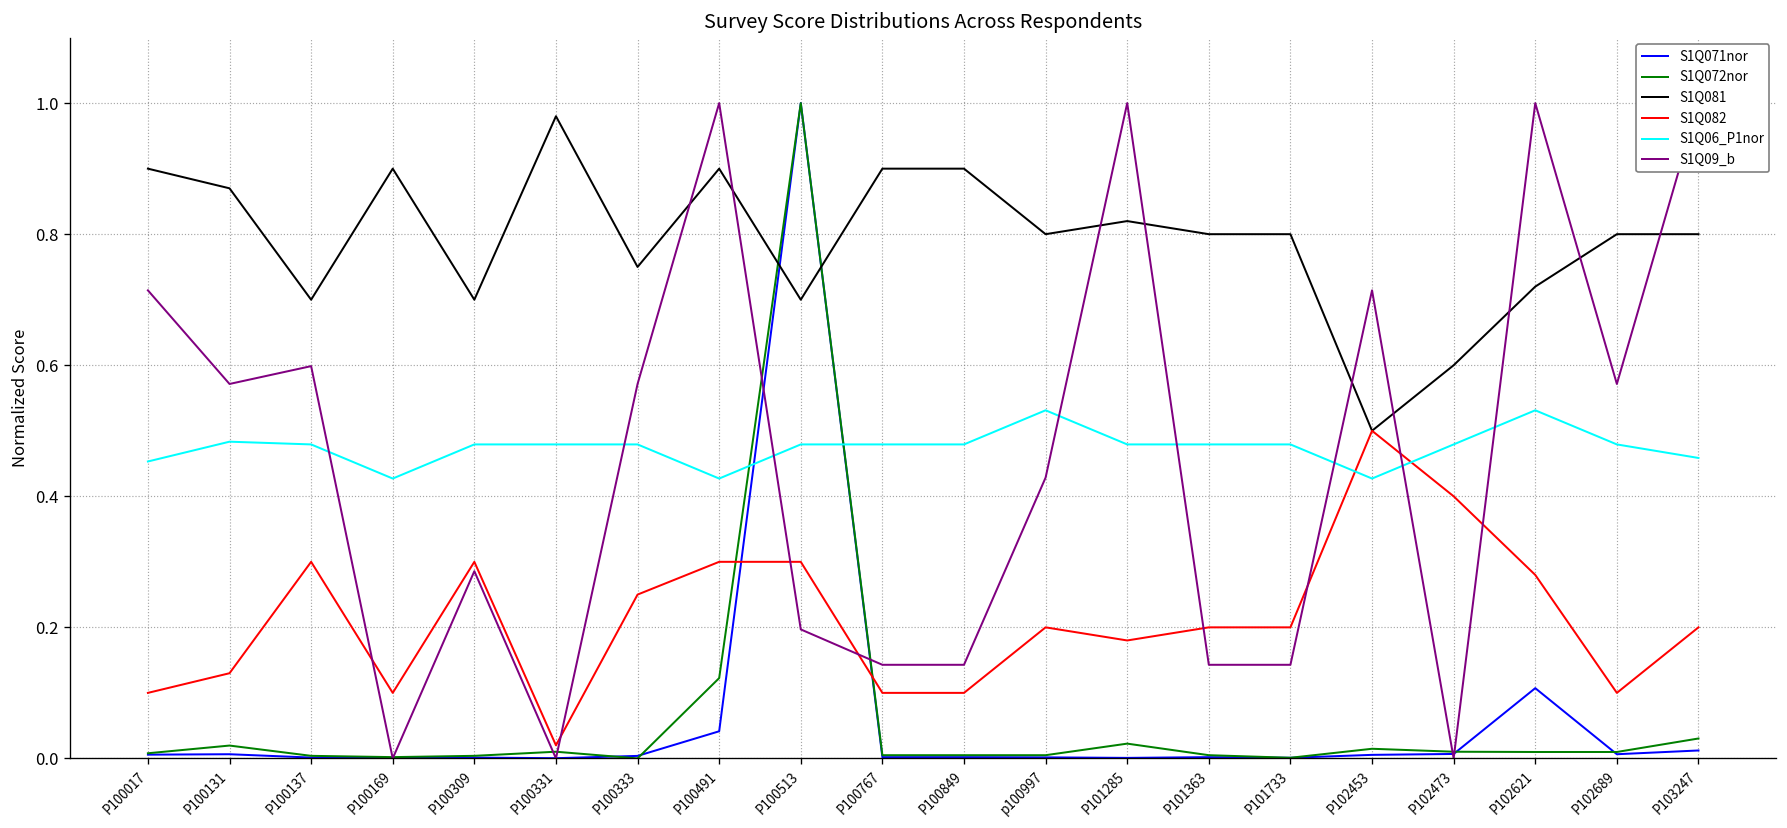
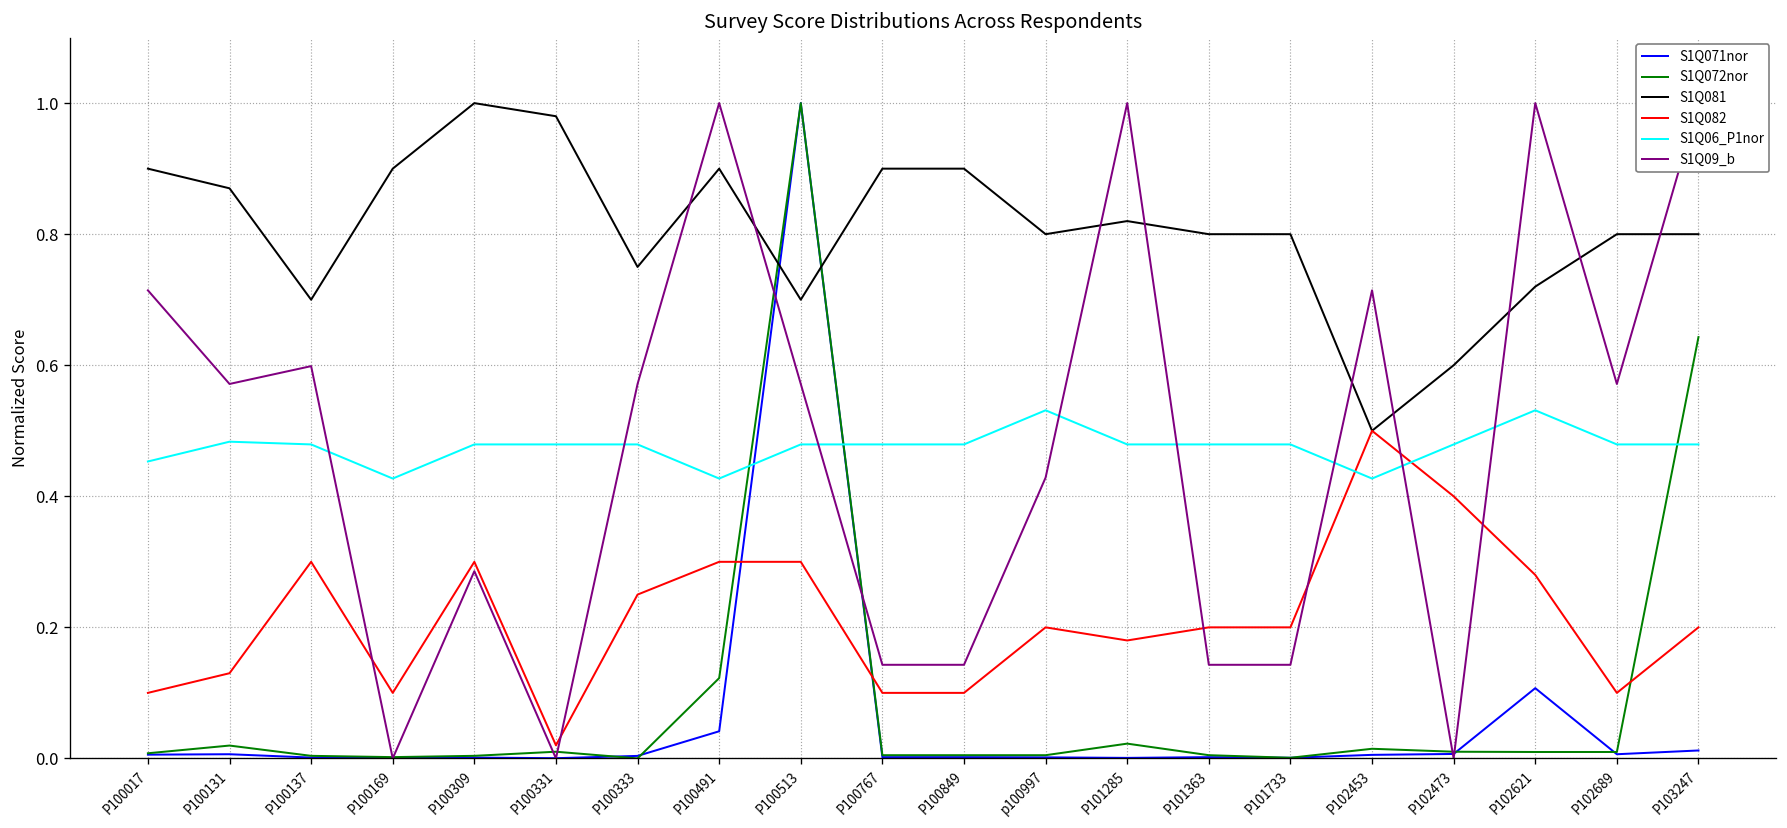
S1Q081, P100309: 0.7 -> 1.0
S1Q09_b, P100513: 0.20 -> 0.57
S1Q072nor, P103247: 0.03 -> 0.64
S1Q06_P1nor, P103247: 0.46 -> 0.48
